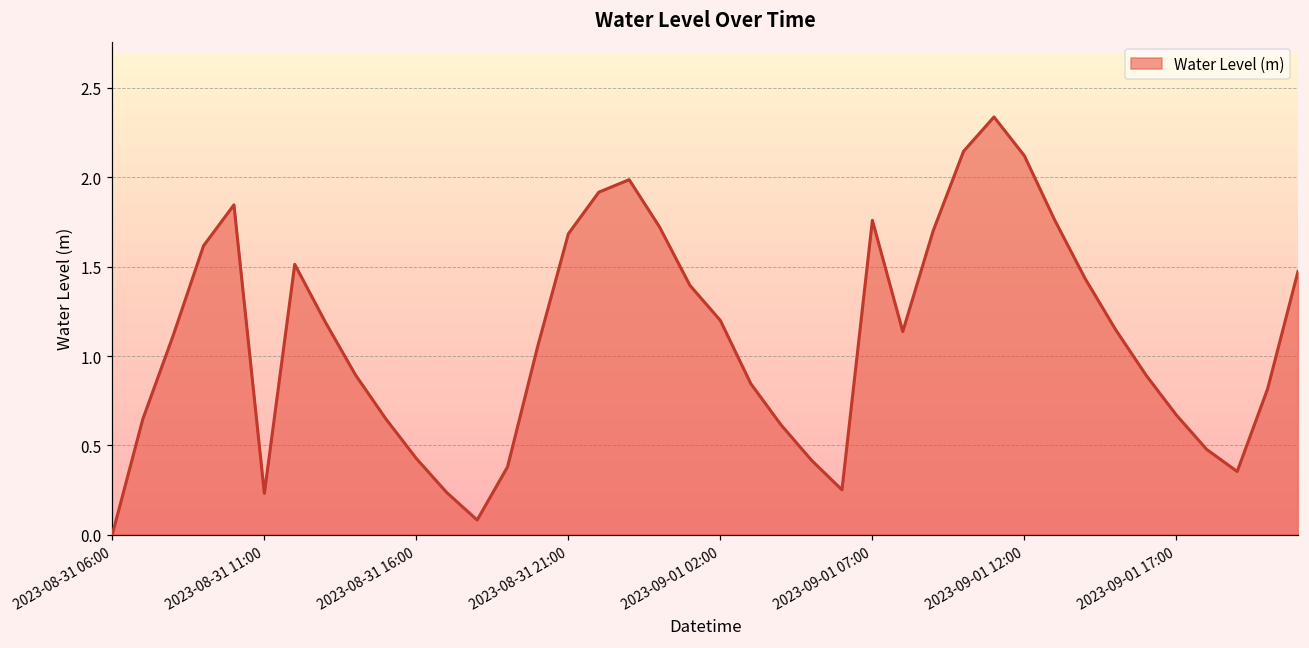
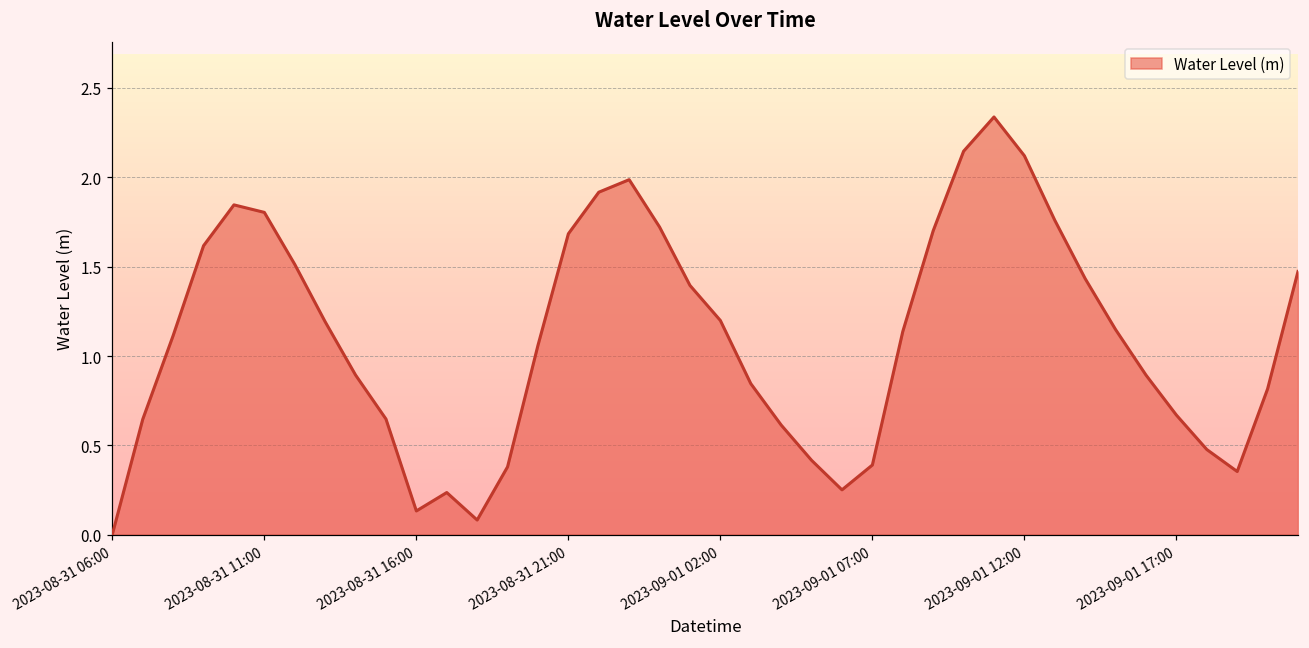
2023-08-31 11:00: 0.23 -> 1.80
2023-08-31 16:00: 0.43 -> 0.13
2023-09-01 07:00: 1.76 -> 0.39
